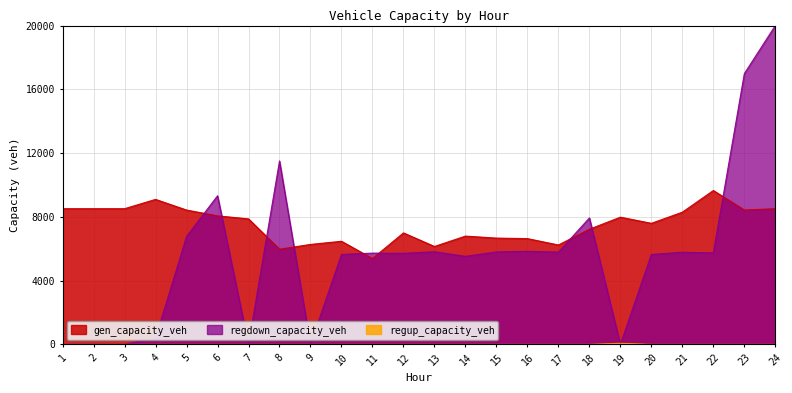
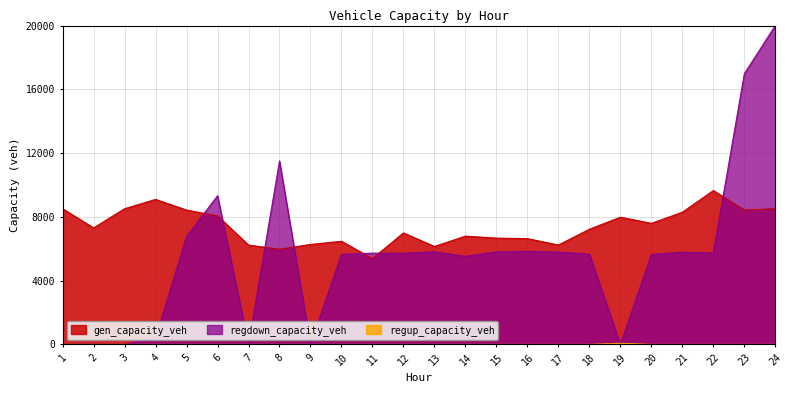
gen_capacity_veh, 2: 8500 -> 7300
gen_capacity_veh, 7: 7900 -> 6200
regdown_capacity_veh, 18: 7900 -> 5700
